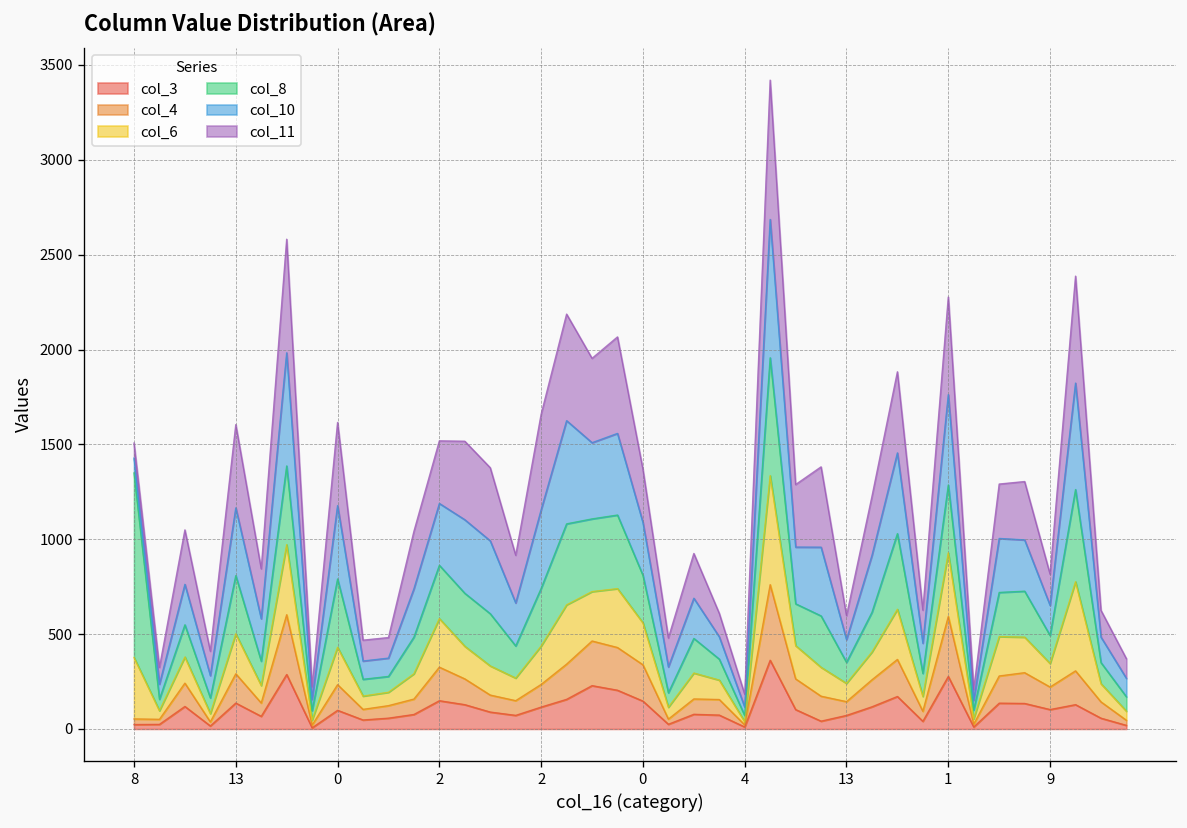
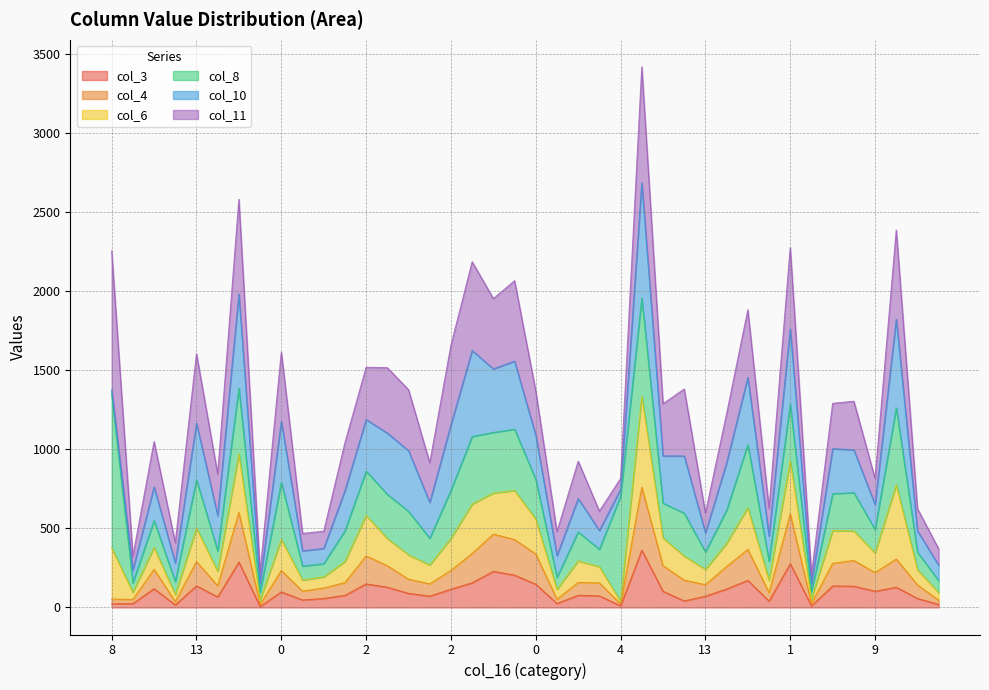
col_10, 8: 80 -> 30
col_11, 8: 80 -> 880
col_8, 4: 30 -> 670
